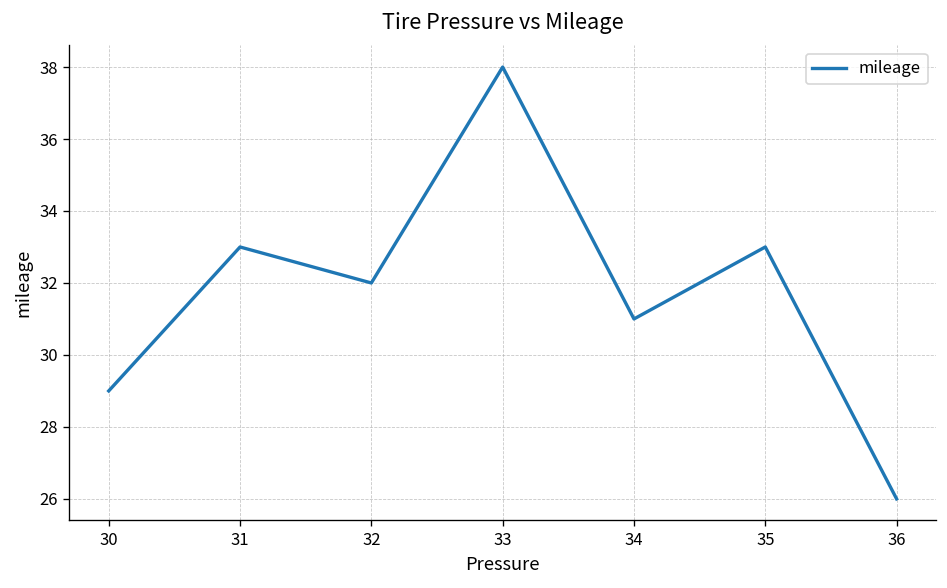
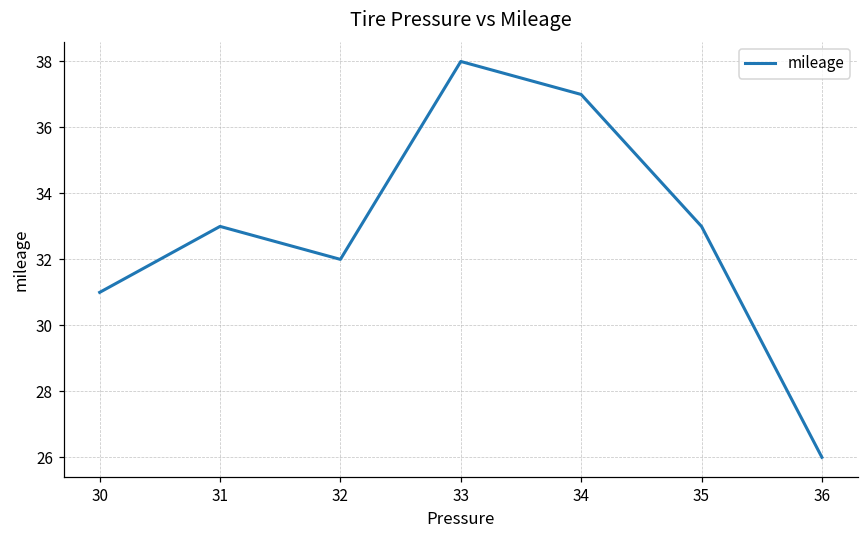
30: 29 -> 31
34: 31 -> 37
